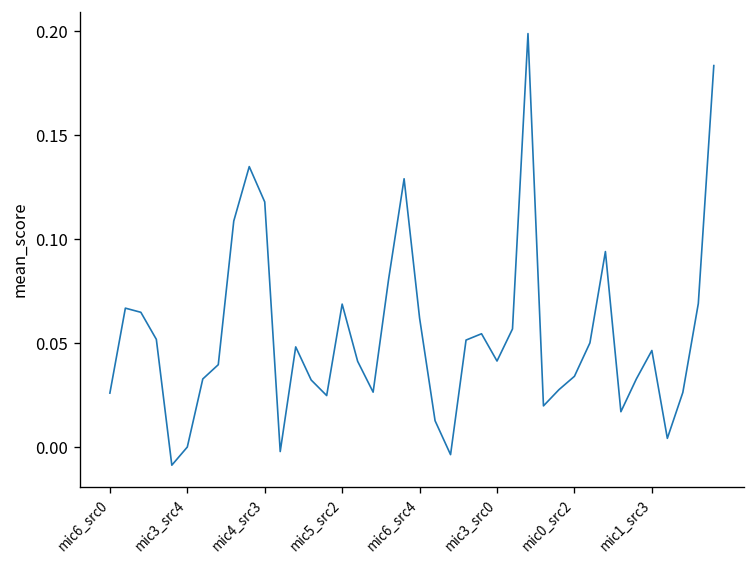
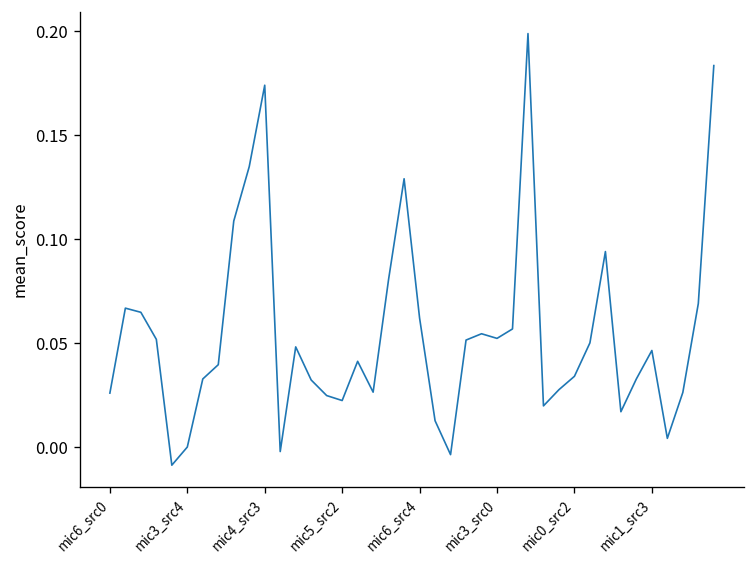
mic4_src3: 0.118 -> 0.174
mic5_src2: 0.069 -> 0.023
mic3_src0: 0.042 -> 0.052
